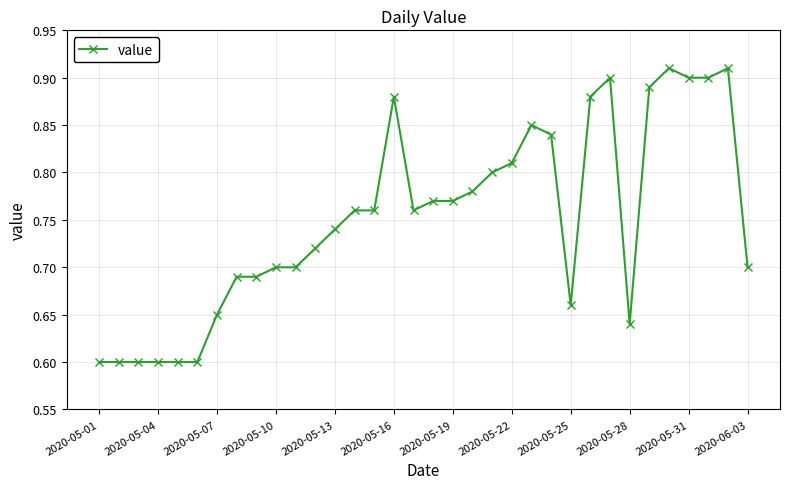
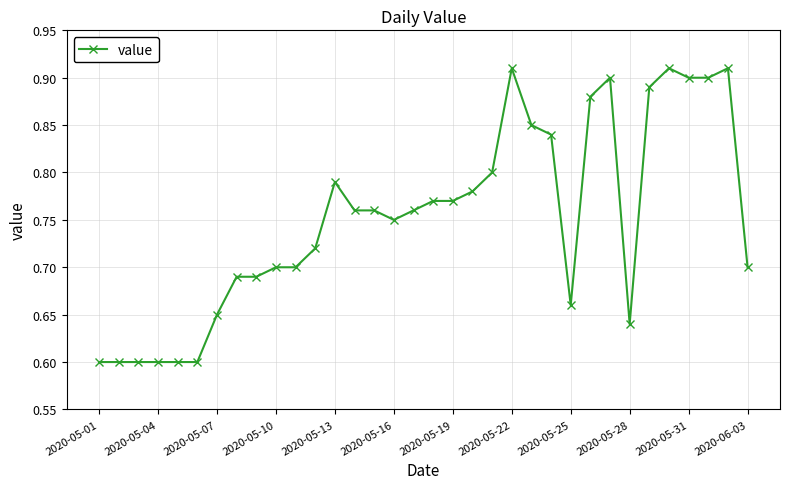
2020-05-13: 0.74 -> 0.79
2020-05-16: 0.88 -> 0.75
2020-05-22: 0.81 -> 0.91
